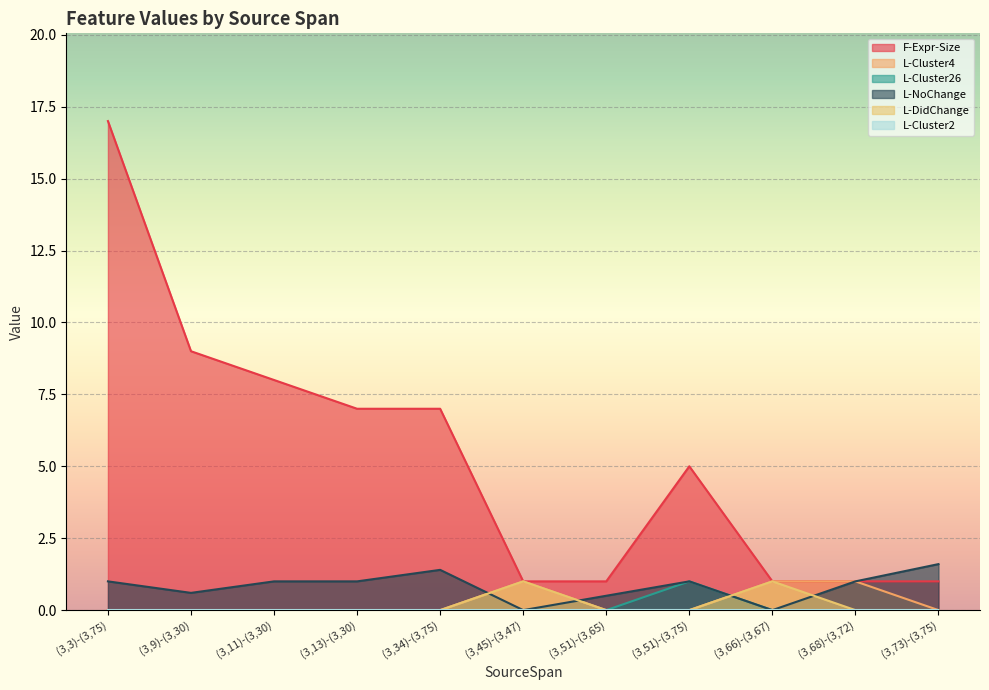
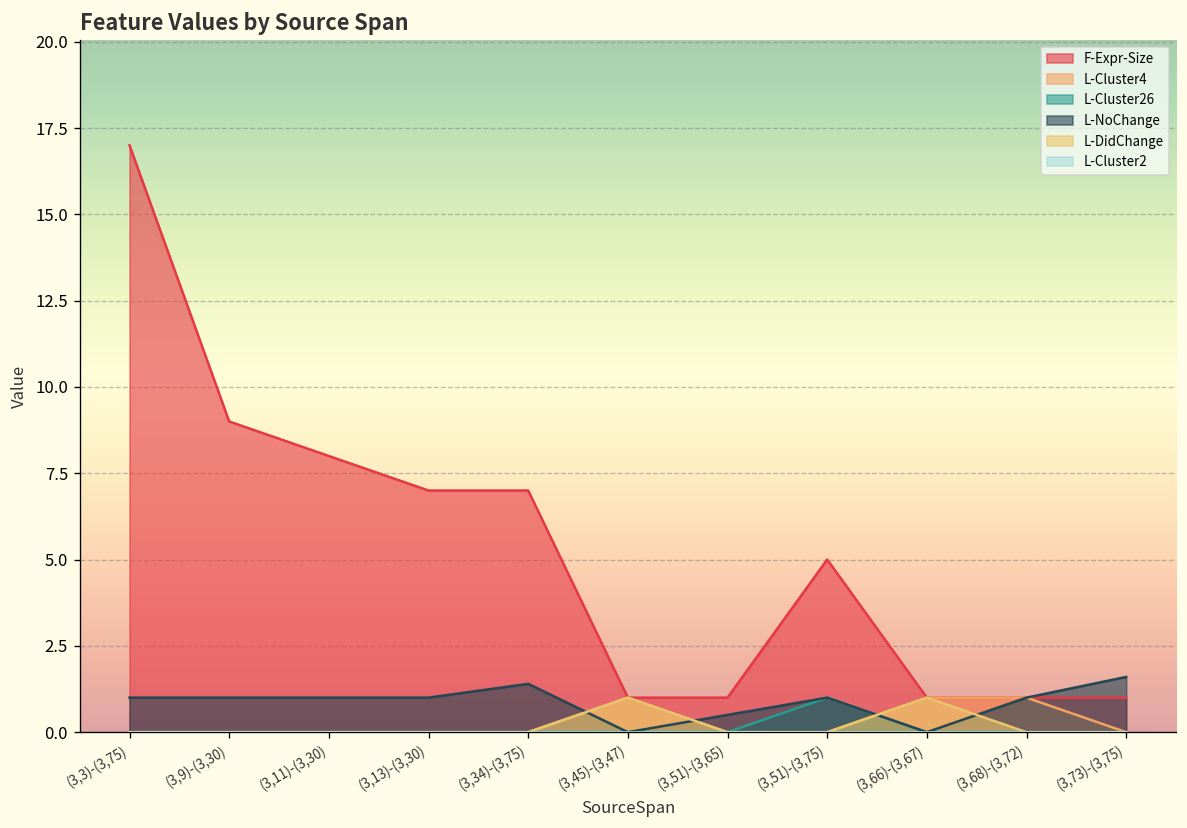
L-NoChange, (3,9)-(3,30): 0.6 -> 1.0
